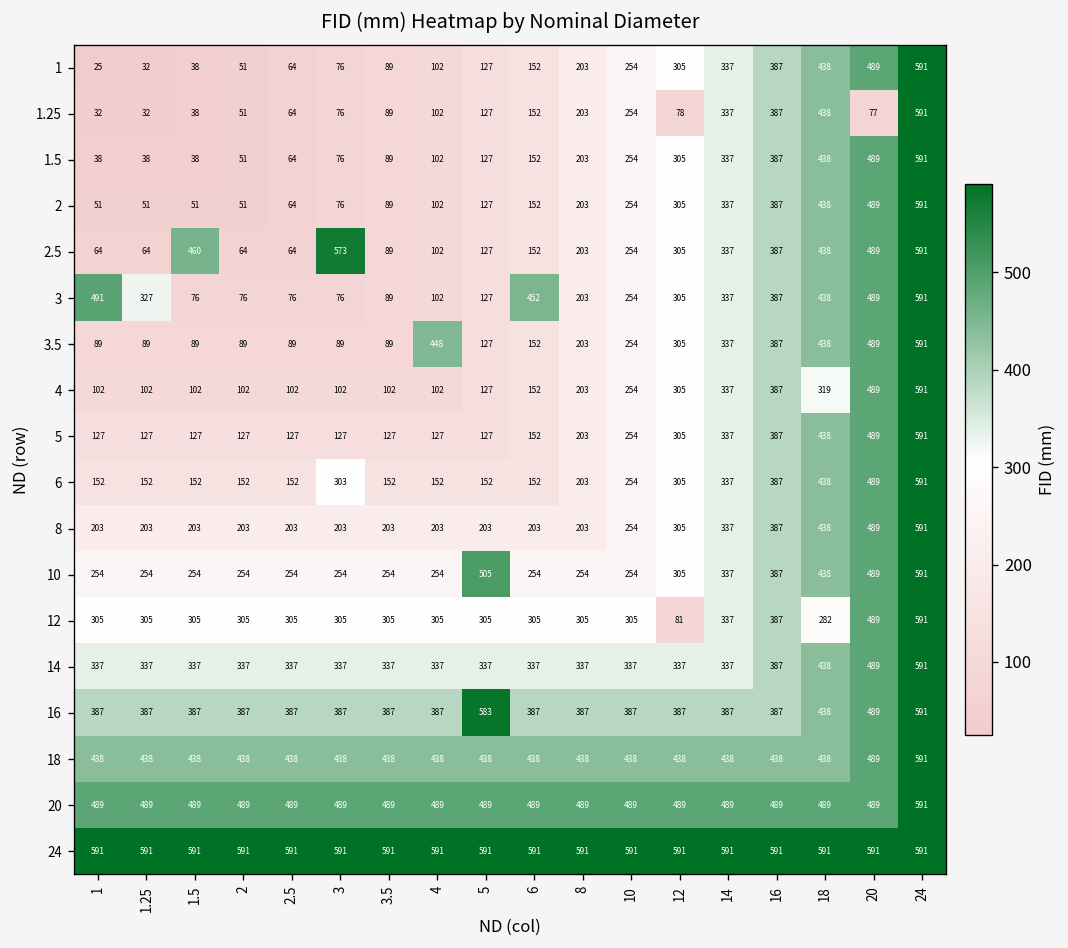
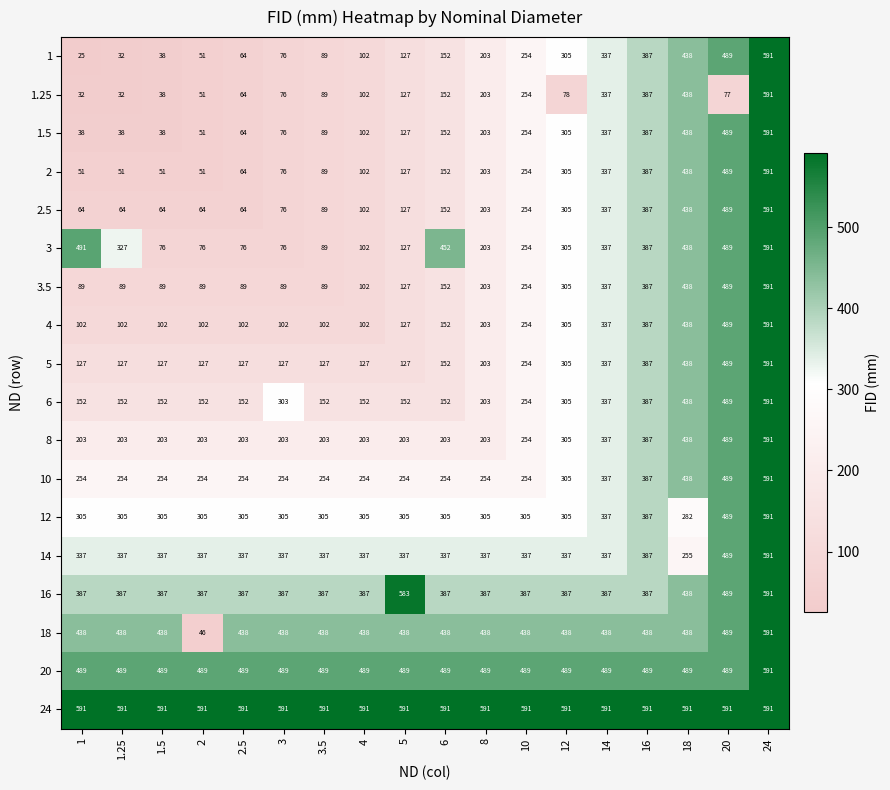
2.5, 1.5: 460 -> 64
2.5, 3: 573 -> 76
3.5, 4: 448 -> 102
4, 18: 319 -> 438
10, 5: 505 -> 254
12, 12: 81 -> 305
14, 18: 438 -> 255
18, 2: 438 -> 46
